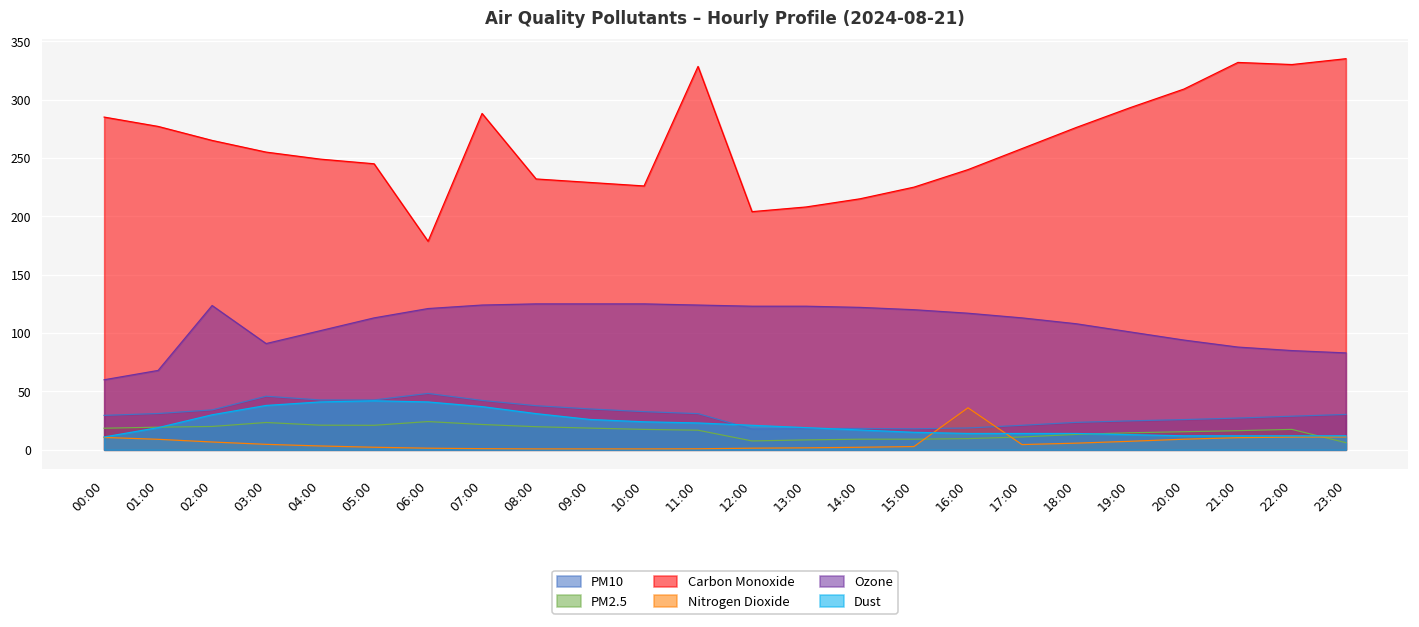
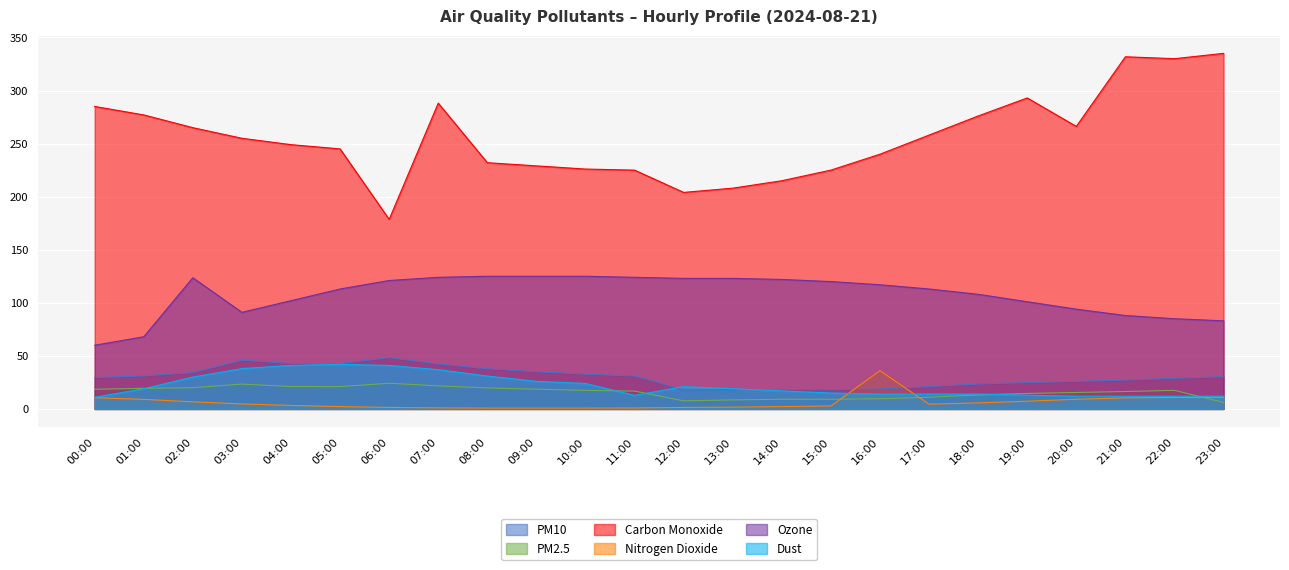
Carbon Monoxide, 11:00: 328 -> 225
Dust, 11:00: 23 -> 13
Carbon Monoxide, 20:00: 309 -> 266
